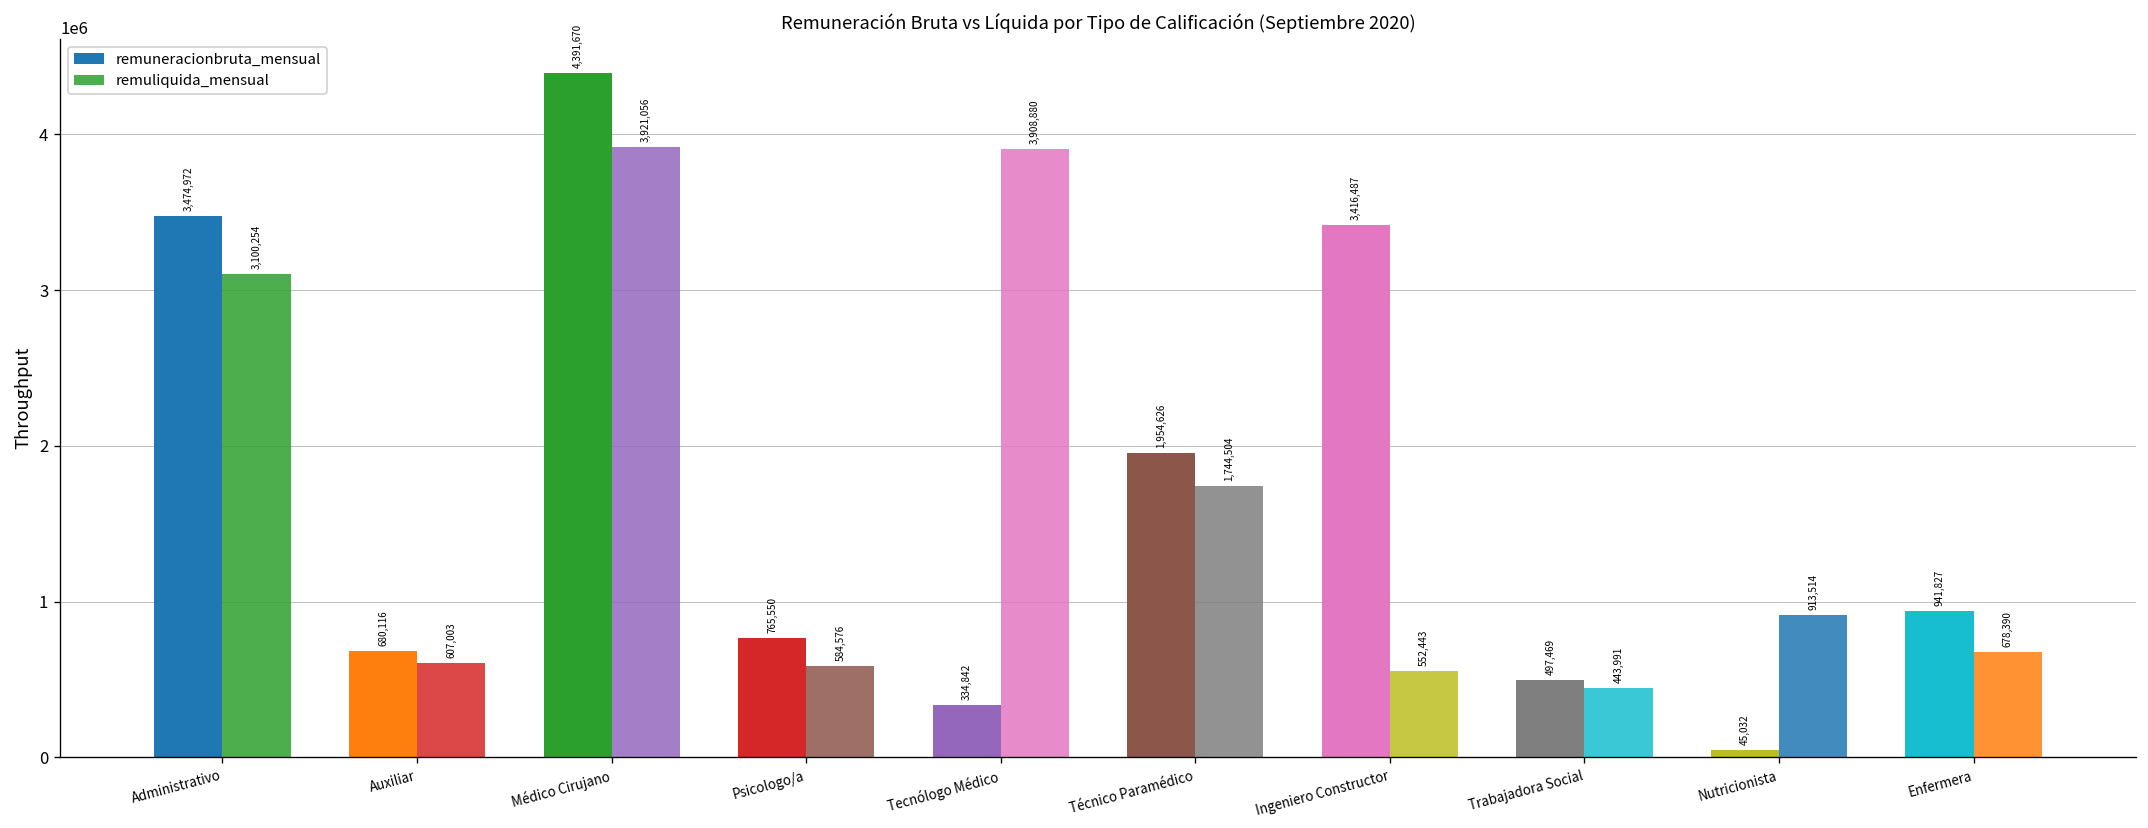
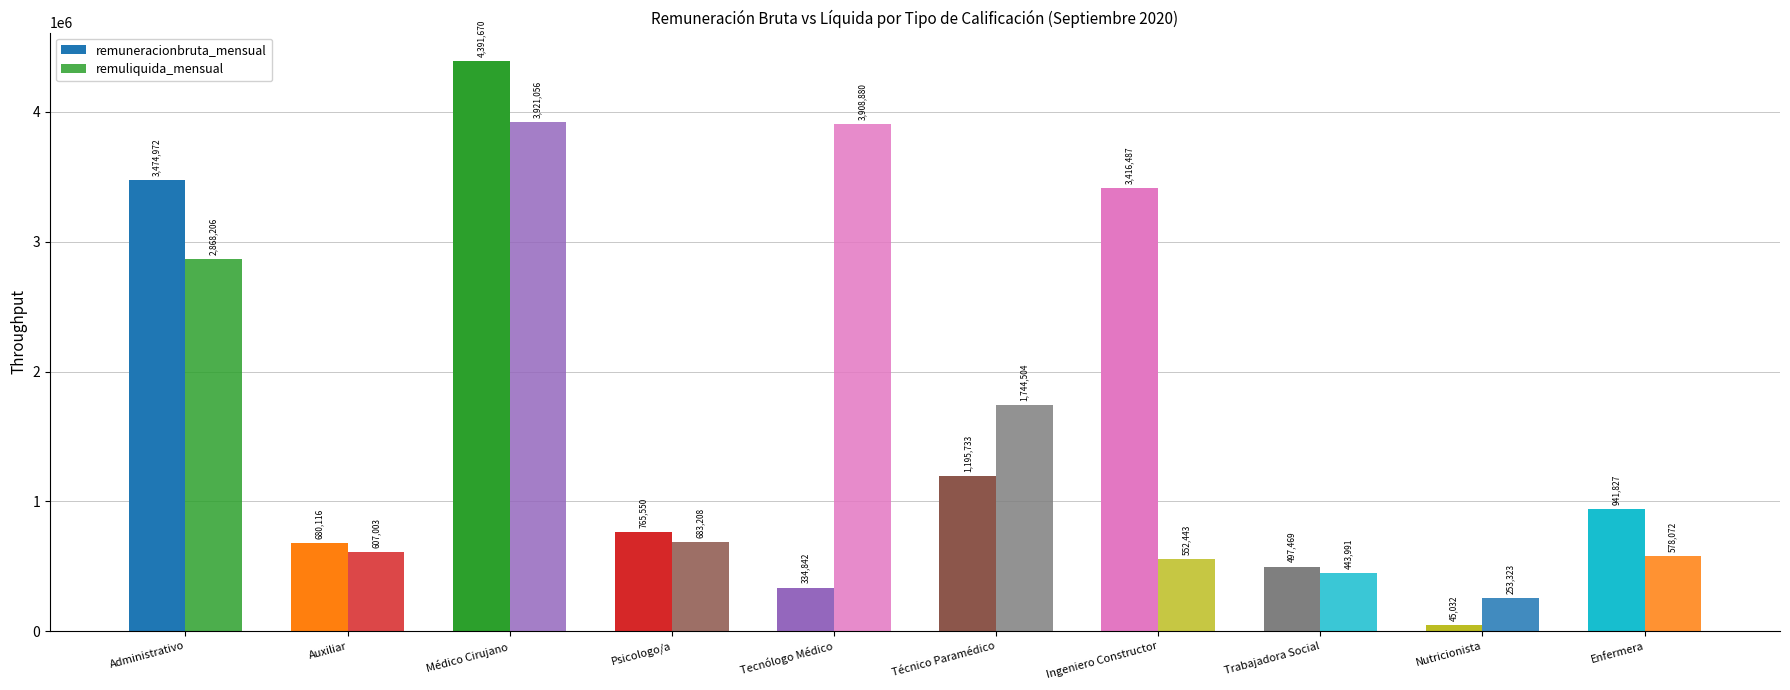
remuliquida_mensual, Administrativo: 3,100,254 -> 2,868,206
remuliquida_mensual, Psicologo/a: 584,576 -> 683,208
remuneracionbruta_mensual, Técnico Paramédico: 1,954,626 -> 1,195,733
remuliquida_mensual, Nutricionista: 913,514 -> 253,323
remuliquida_mensual, Enfermera: 678,390 -> 578,072
